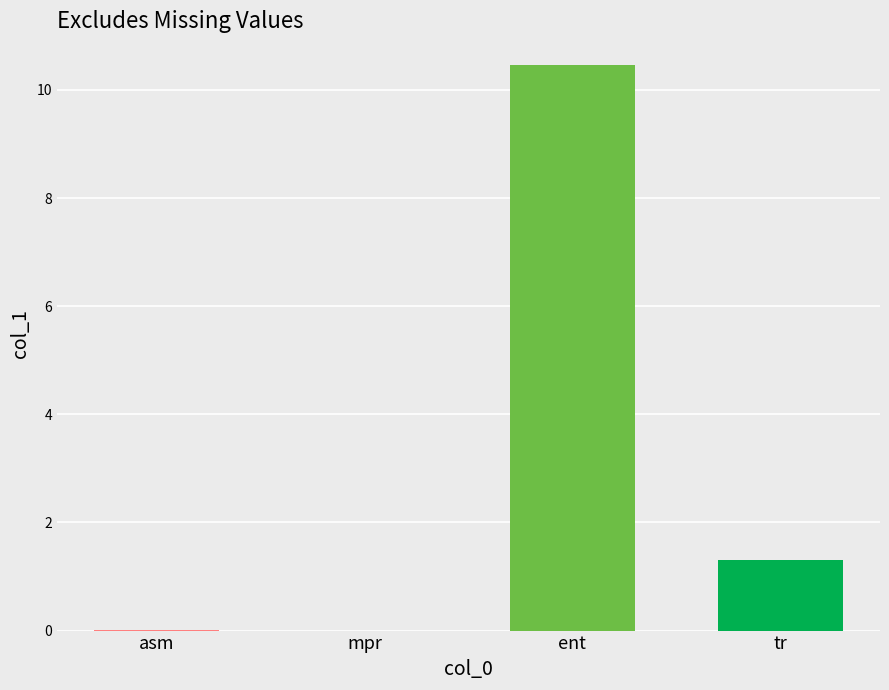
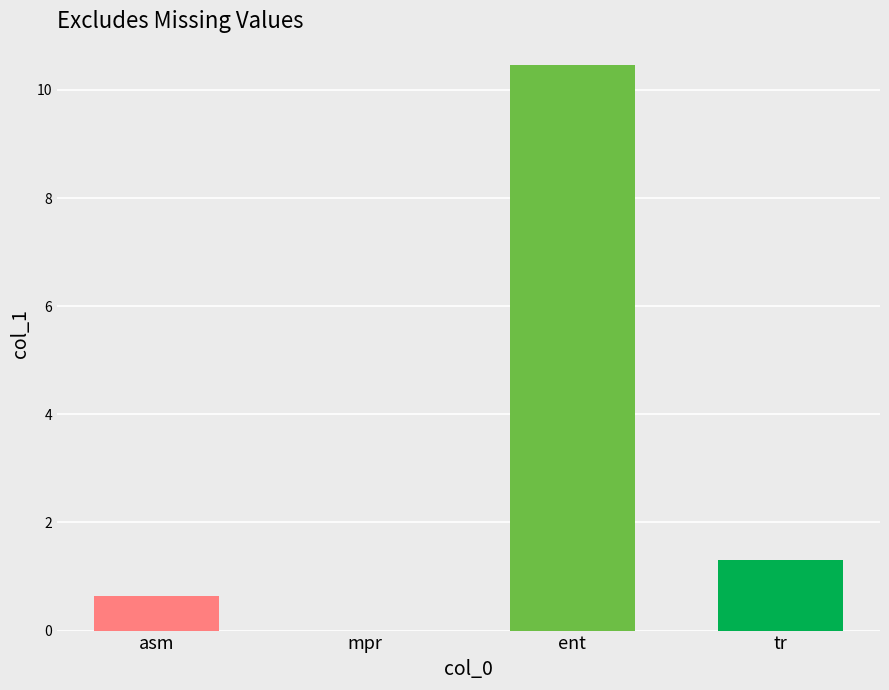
asm: 0.0 -> 0.6
